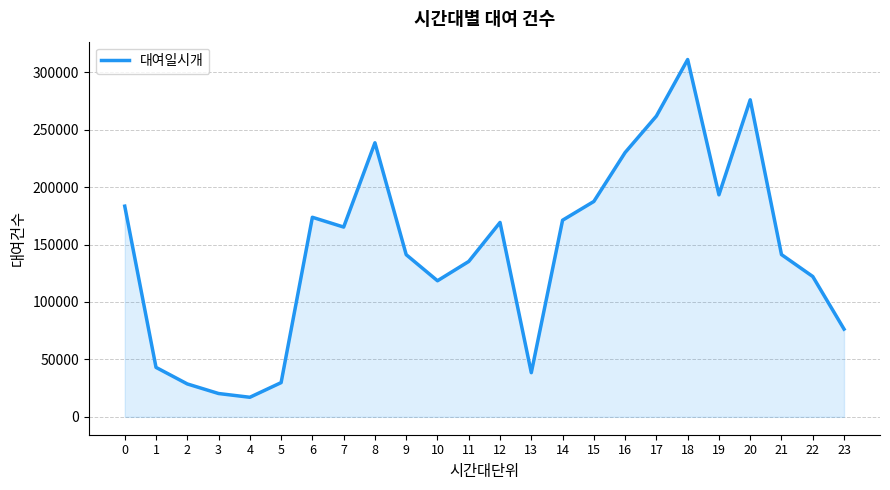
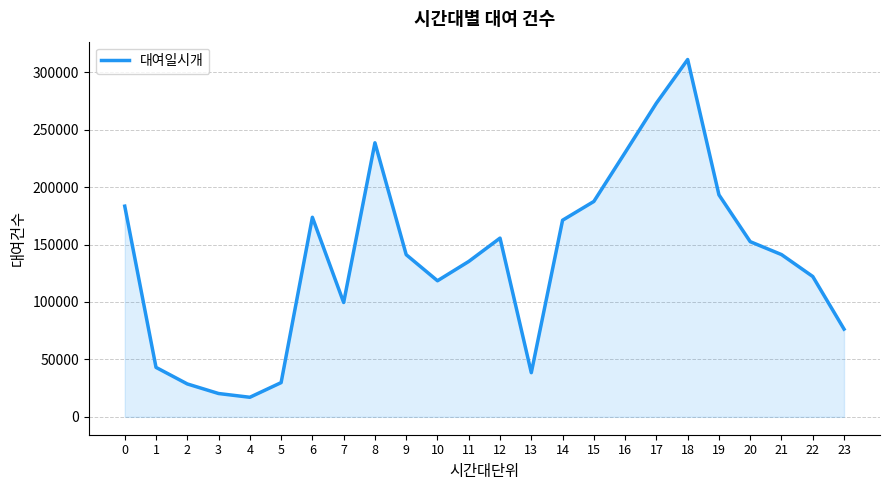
7: 165000 -> 100000
12: 169000 -> 156000
17: 262000 -> 273000
20: 276000 -> 153000
